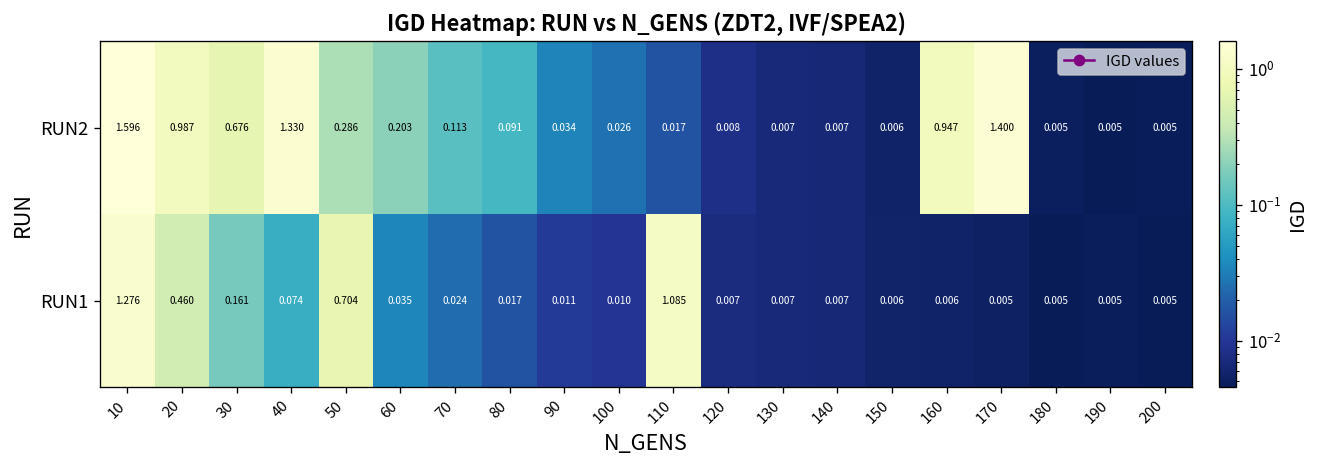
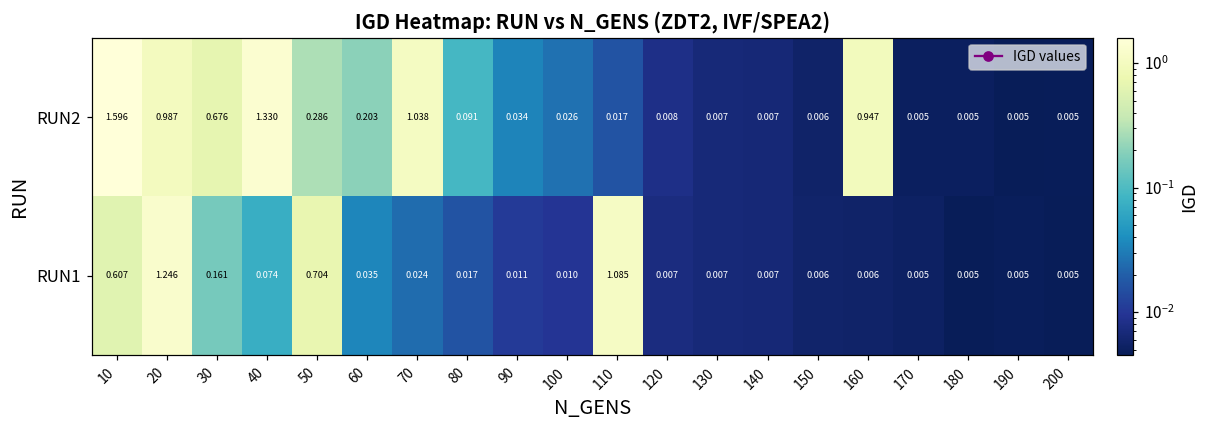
RUN2, 70: 0.113 -> 1.038
RUN2, 170: 1.400 -> 0.005
RUN1, 10: 1.276 -> 0.607
RUN1, 20: 0.460 -> 1.246
